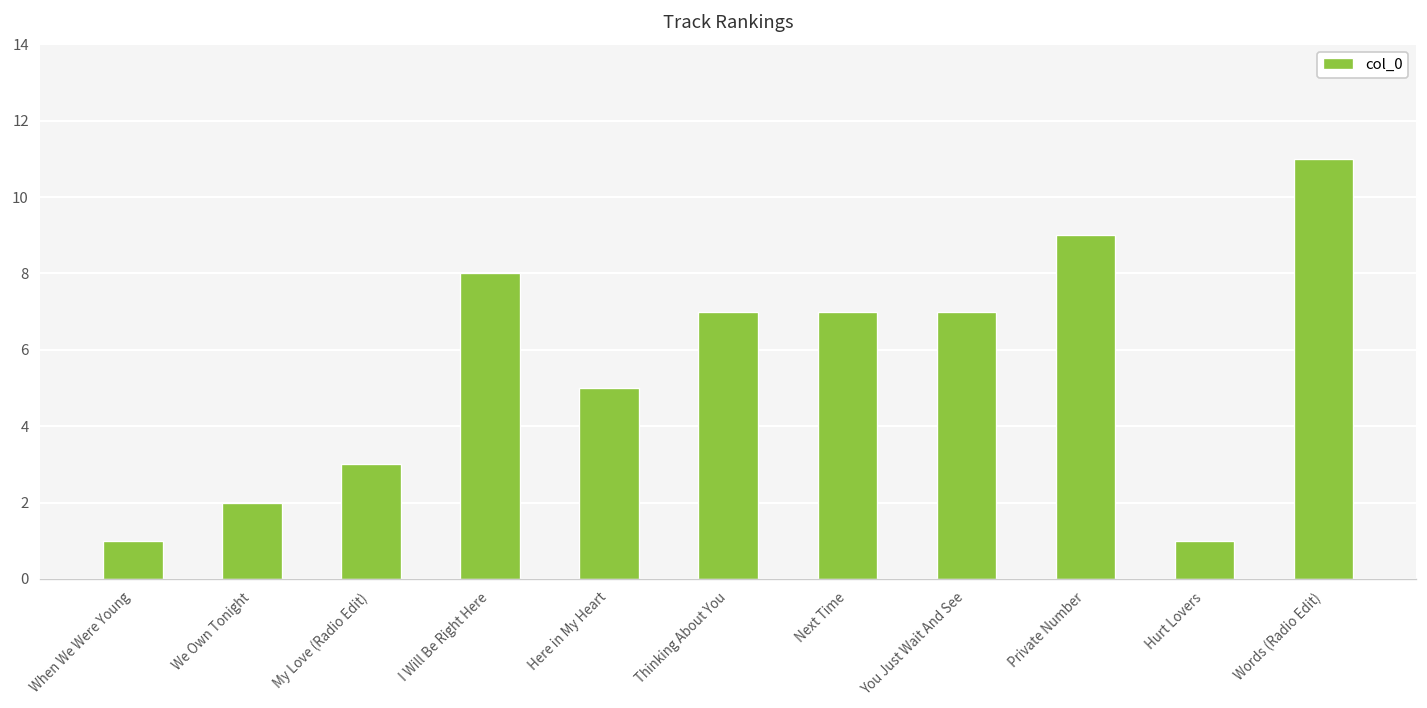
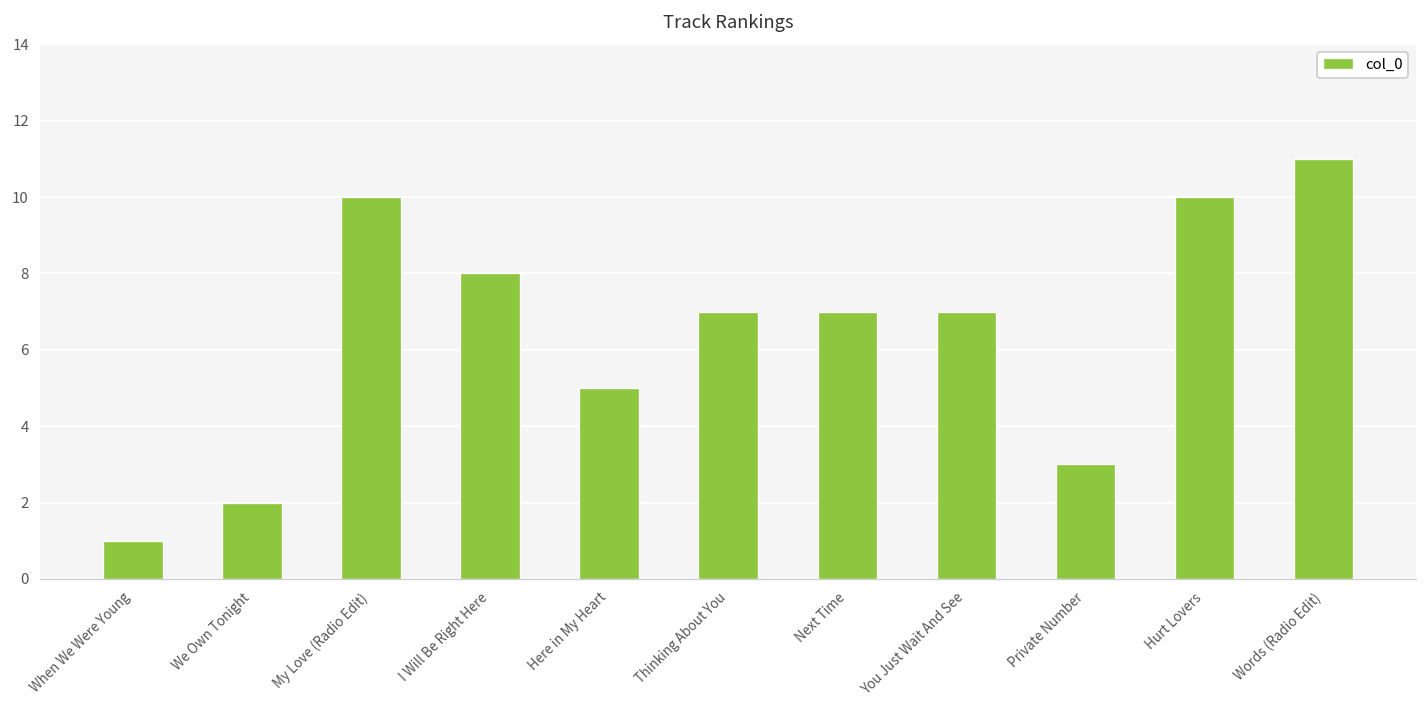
My Love (Radio Edit): 3 -> 10
Private Number: 9 -> 3
Hurt Lovers: 1 -> 10
